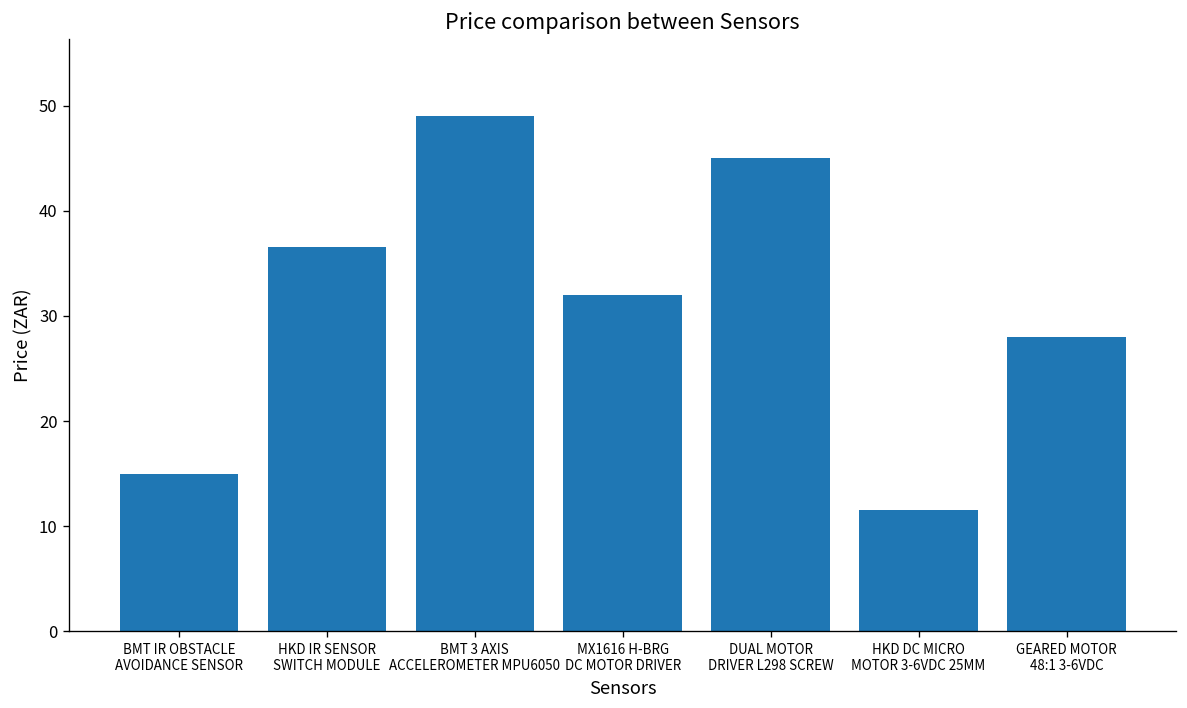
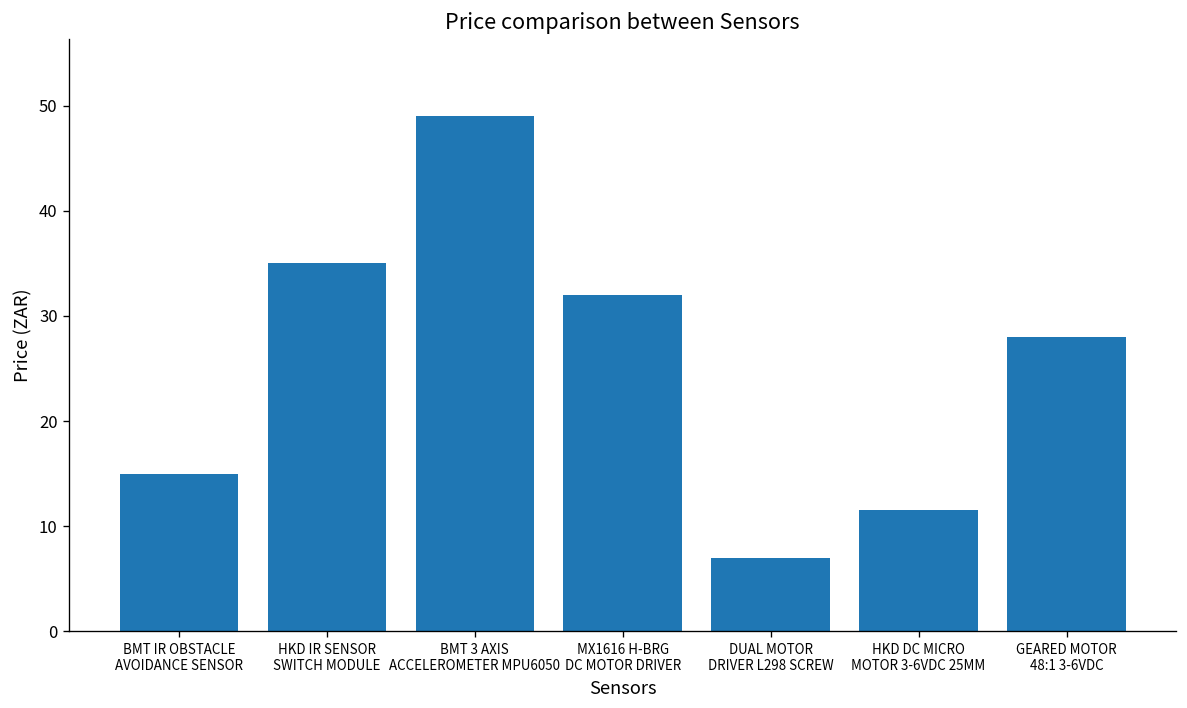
HKD IR SENSOR SWITCH MODULE: 37 -> 35
DUAL MOTOR DRIVER L298 SCREW: 45 -> 7
